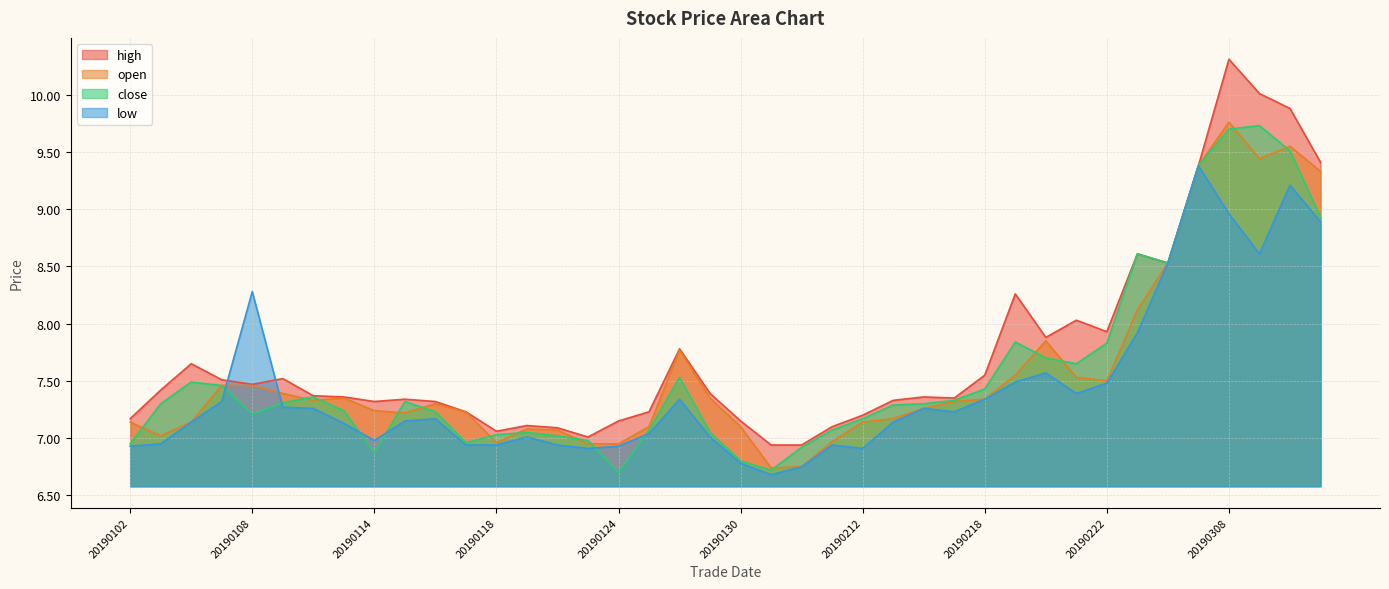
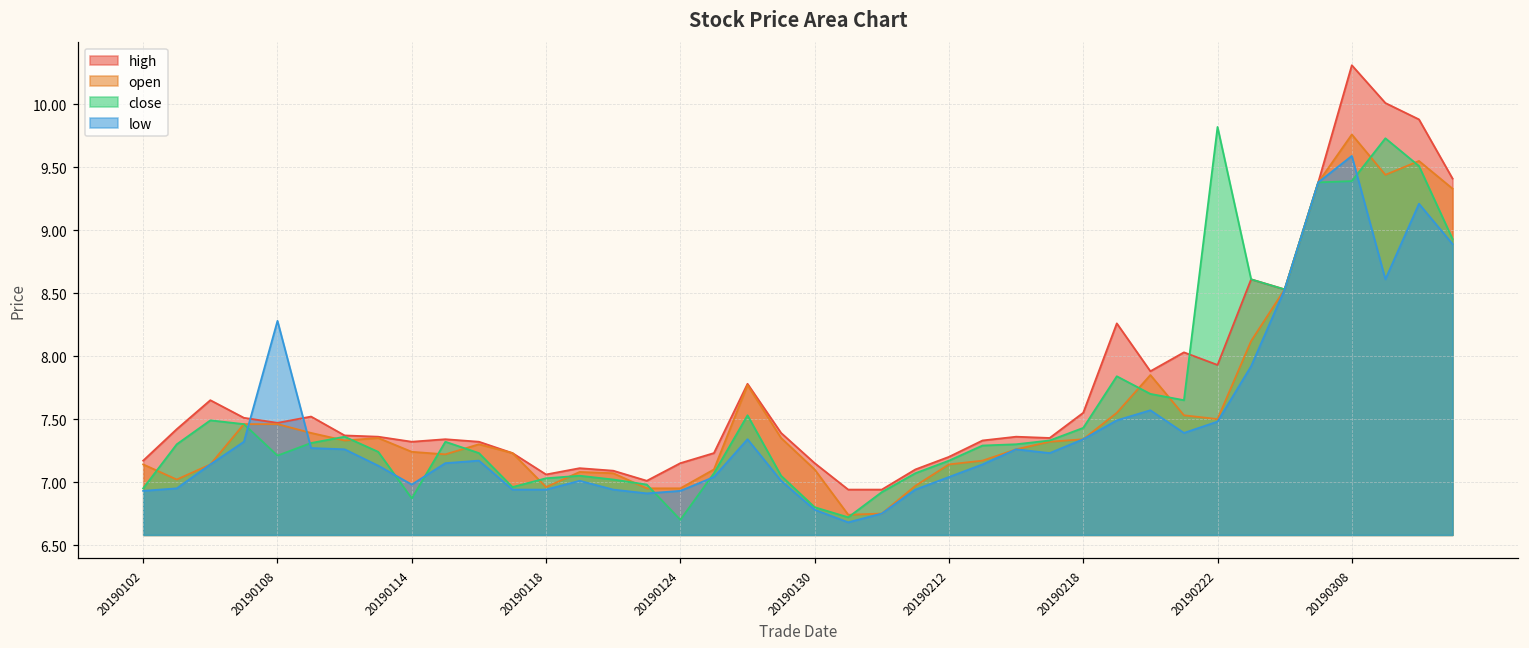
low, 20190212: 6.91 -> 7.04
close, 20190222: 7.83 -> 9.82
close, 20190308: 9.70 -> 9.39
low, 20190308: 8.96 -> 9.59
